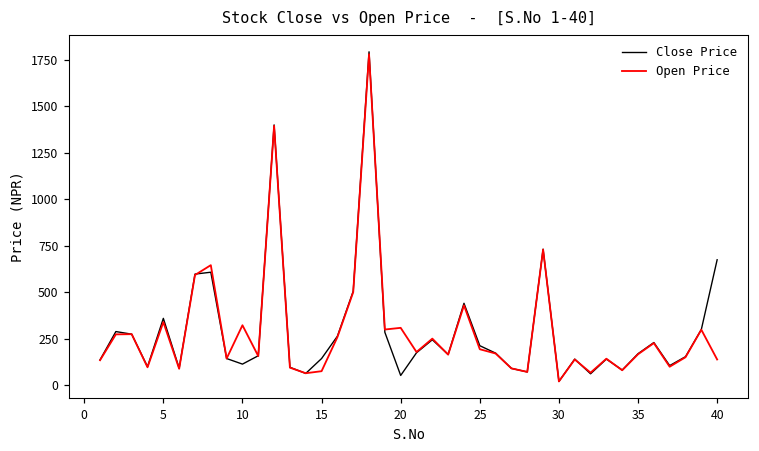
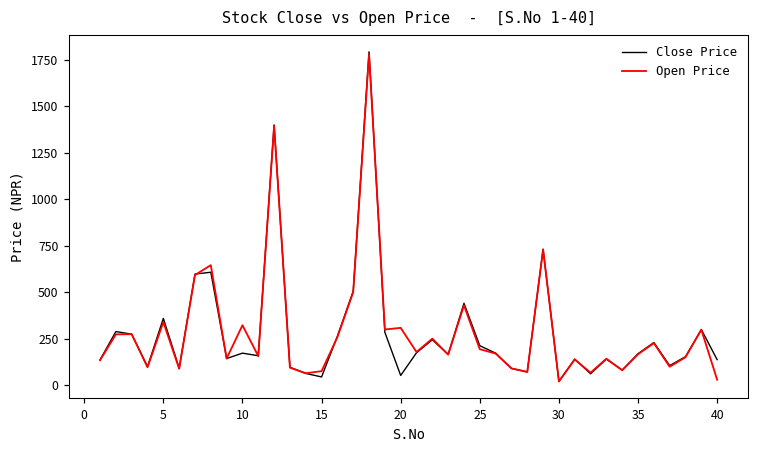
Close Price, 10: 110 -> 170
Close Price, 15: 140 -> 50
Close Price, 40: 680 -> 140
Open Price, 40: 140 -> 30
